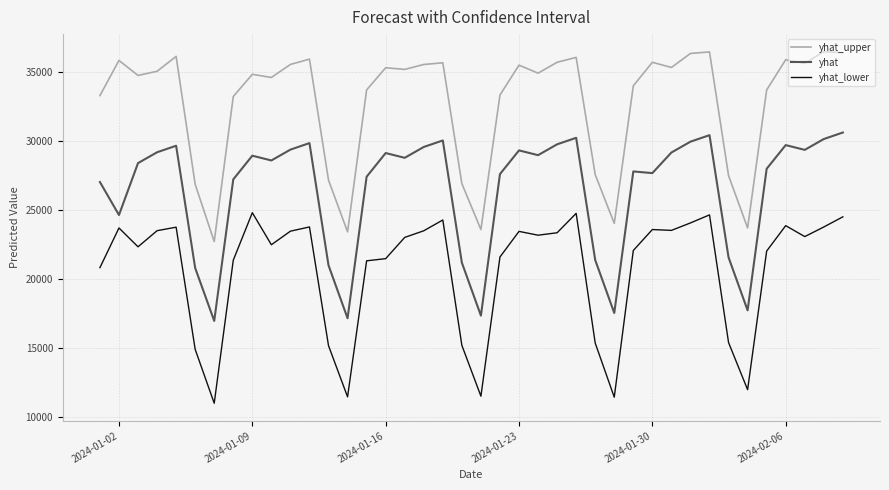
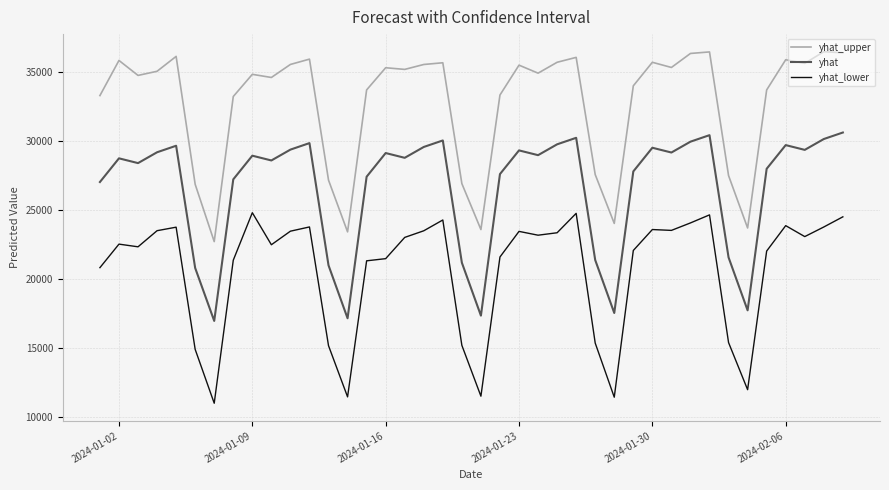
yhat, 2024-01-02: 24600 -> 28700
yhat_lower, 2024-01-02: 23700 -> 22500
yhat, 2024-01-30: 27600 -> 29500
